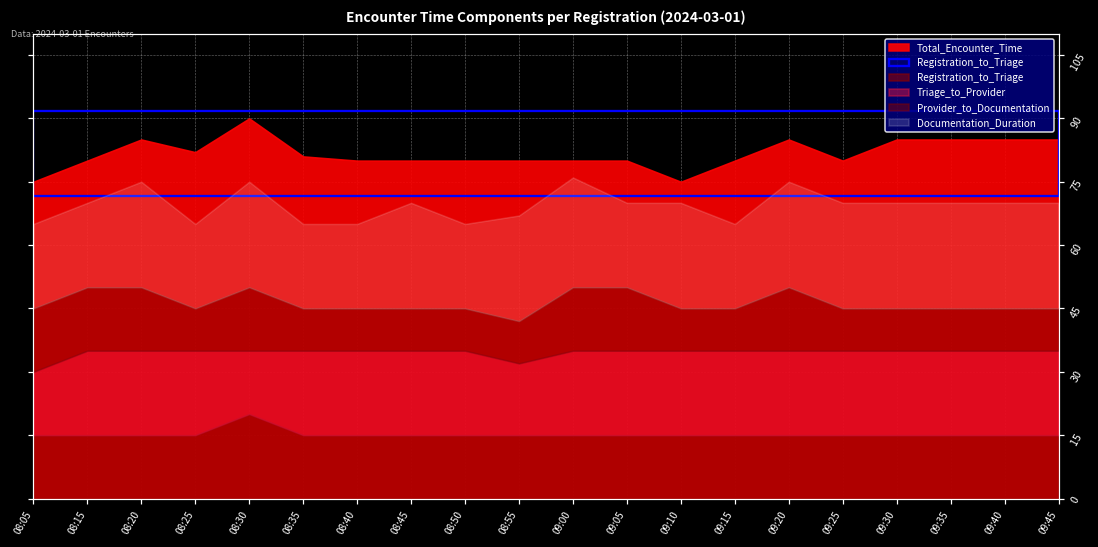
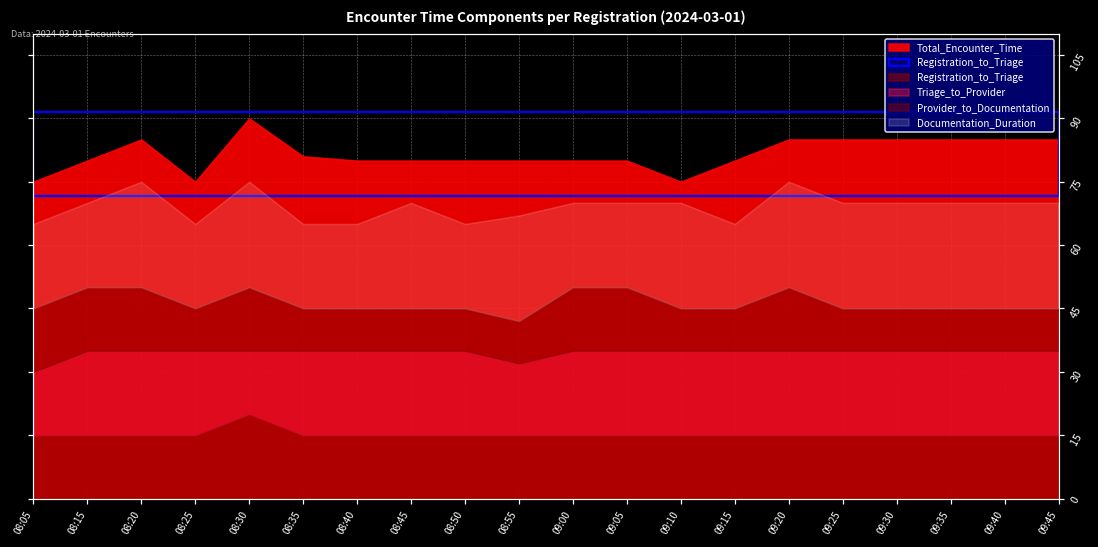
Total_Encounter_Time, 08:25: 82 -> 75
Documentation_Duration, 09:00: 26 -> 20
Total_Encounter_Time, 09:25: 80 -> 85
